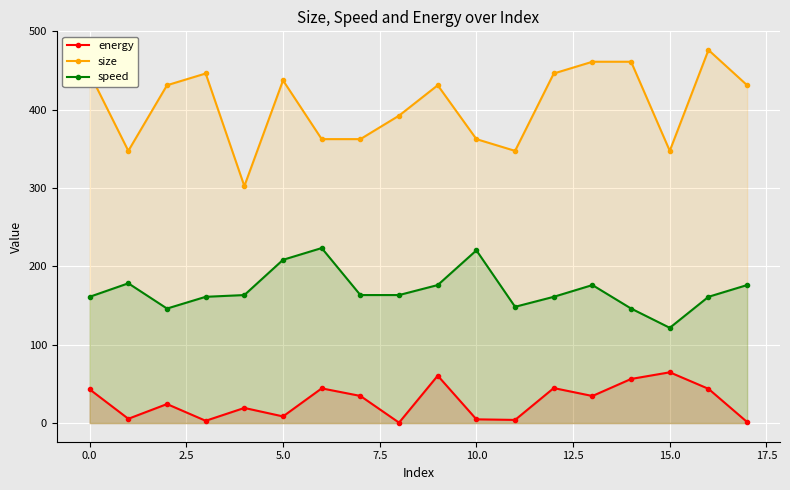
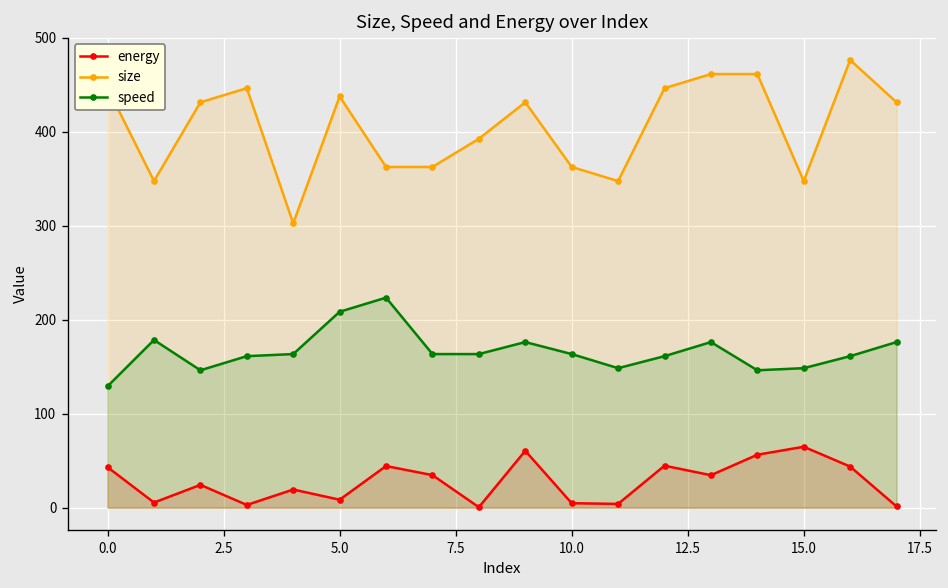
speed, 0.0: 160 -> 130
speed, 10.0: 220 -> 160
speed, 15.0: 120 -> 150
